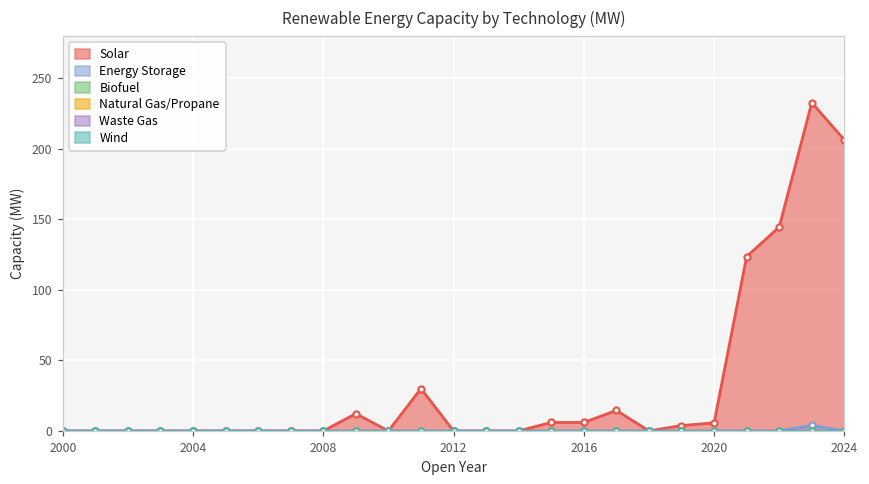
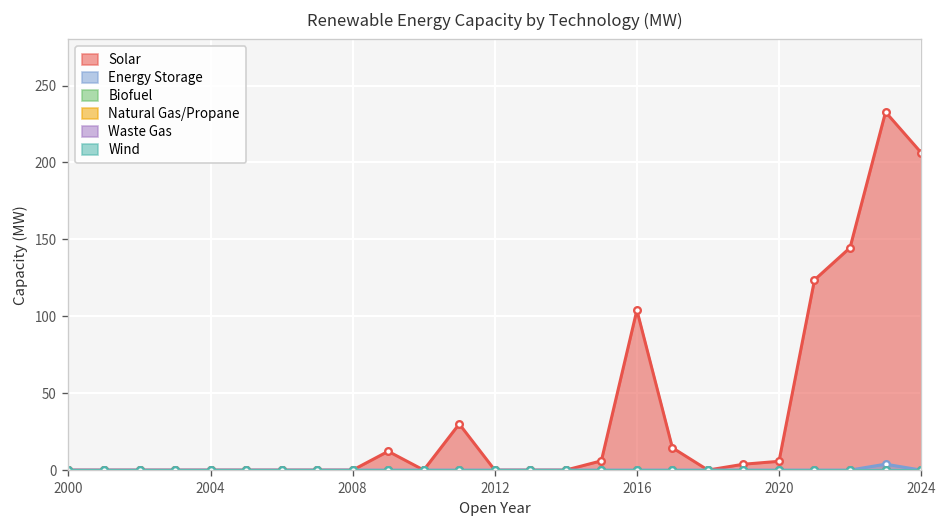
Solar, 2016: 6 -> 104
